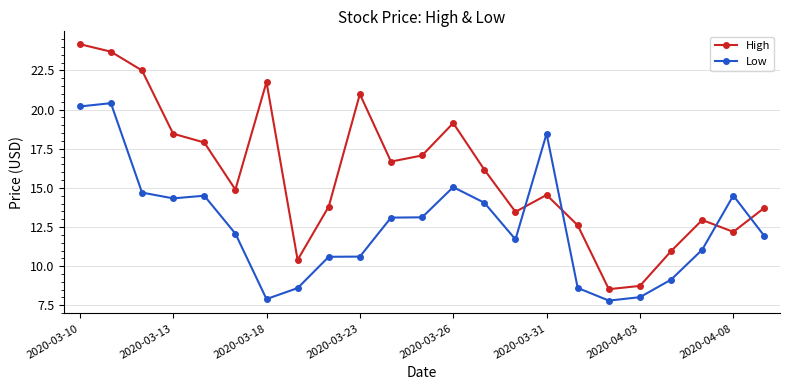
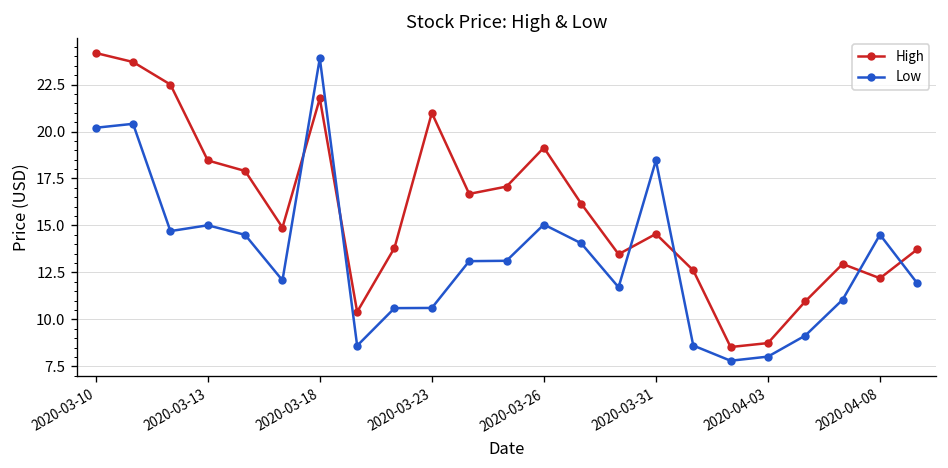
Low, 2020-03-13: 14.3 -> 15.0
Low, 2020-03-18: 7.9 -> 23.9
